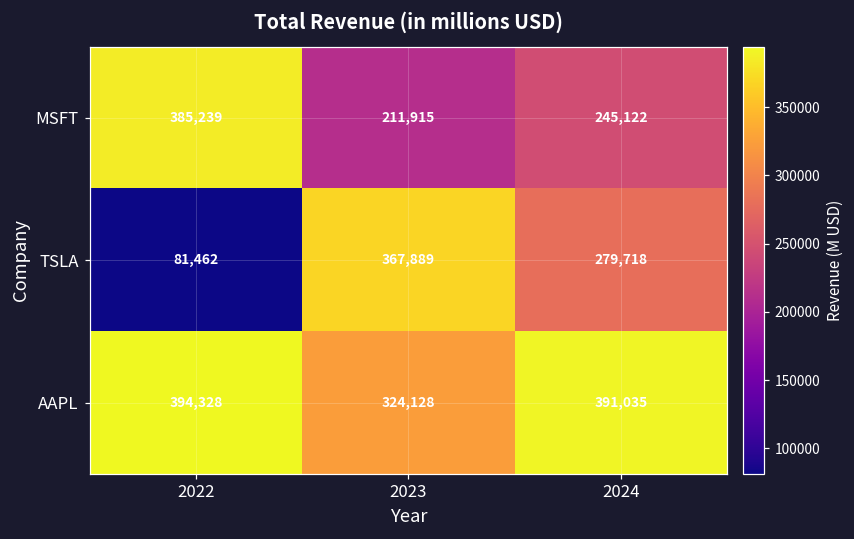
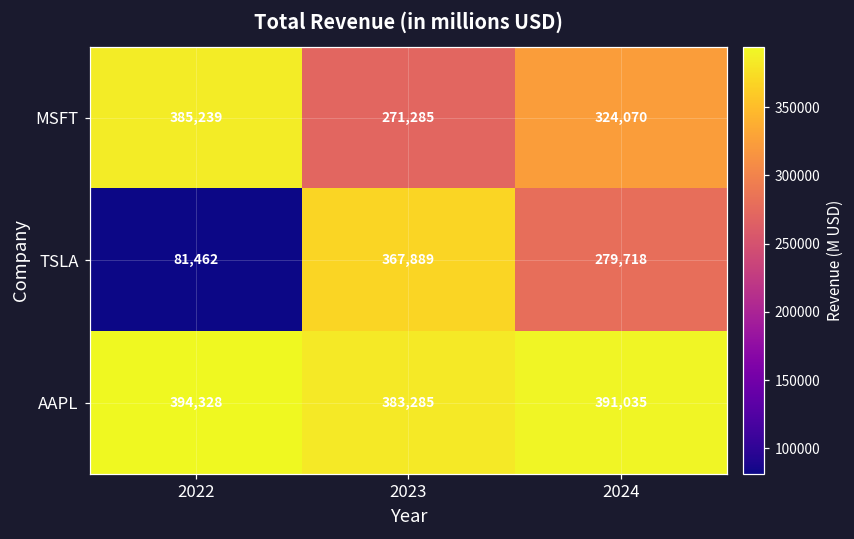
MSFT, 2023: 211,915 -> 271,285
MSFT, 2024: 245,122 -> 324,070
AAPL, 2023: 324,128 -> 383,285
